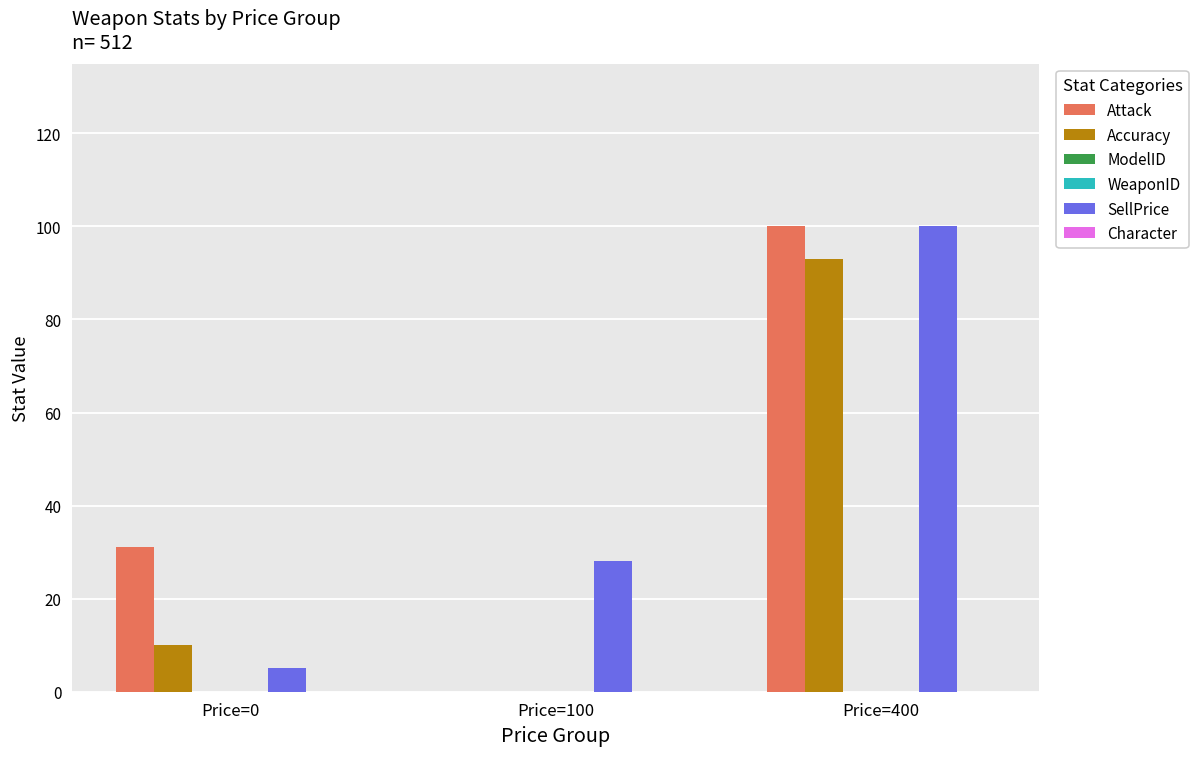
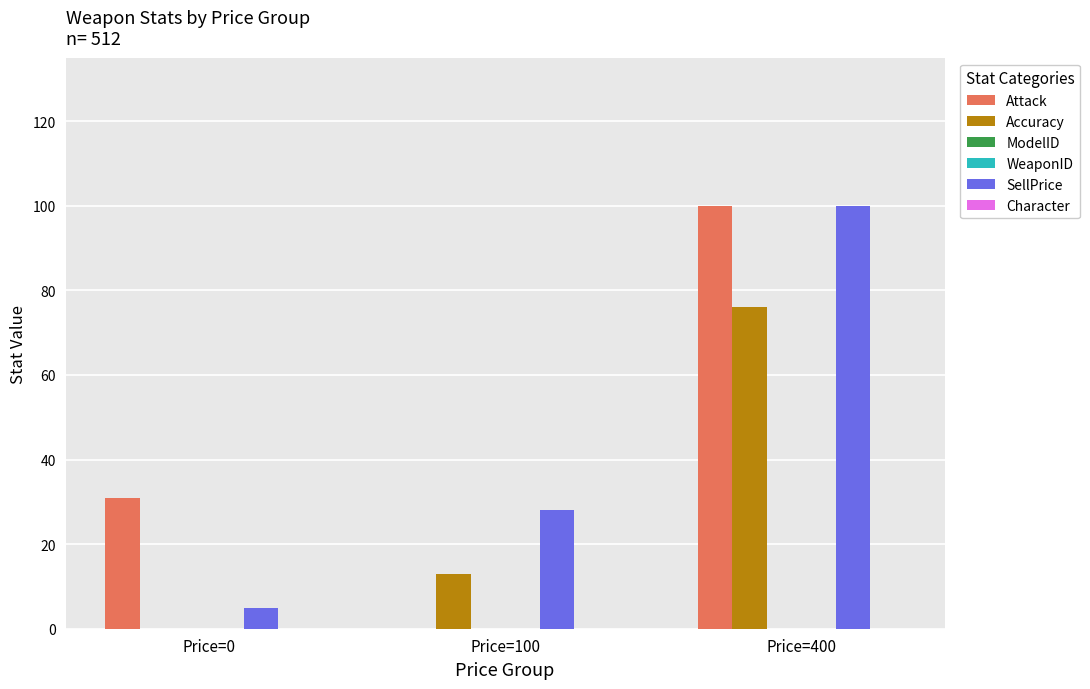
Accuracy, Price=0: 10 -> 0
Accuracy, Price=100: 0 -> 13
Accuracy, Price=400: 93 -> 76
